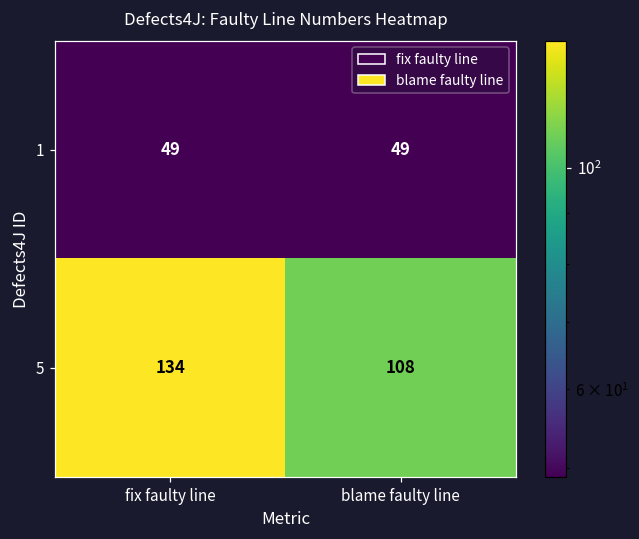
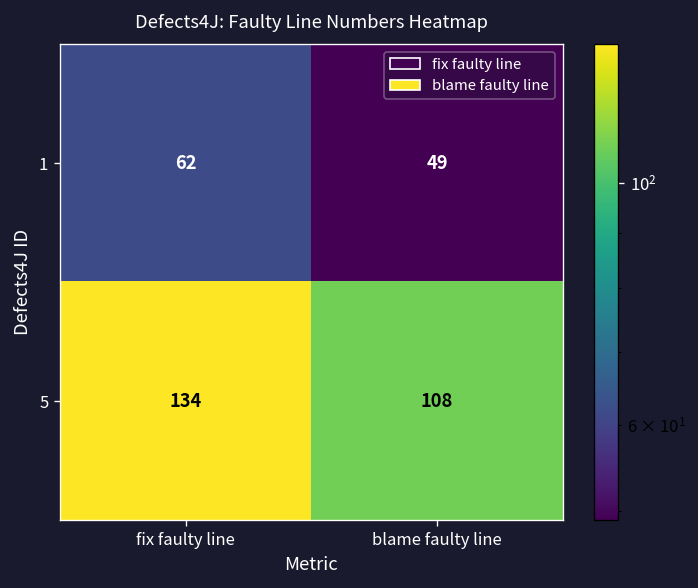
1, fix faulty line: 49 -> 62
